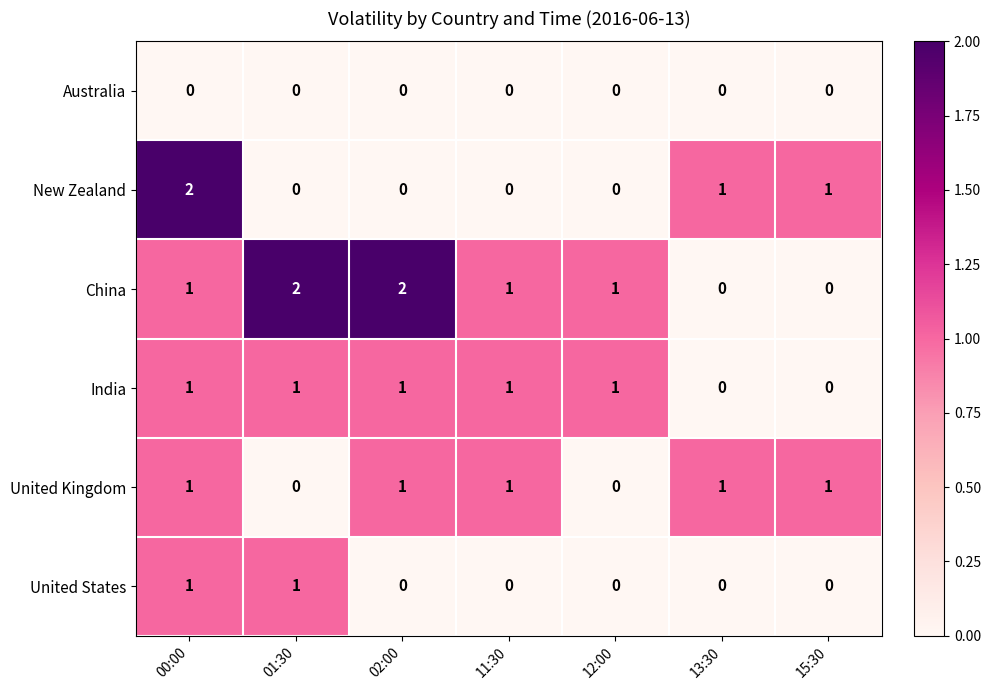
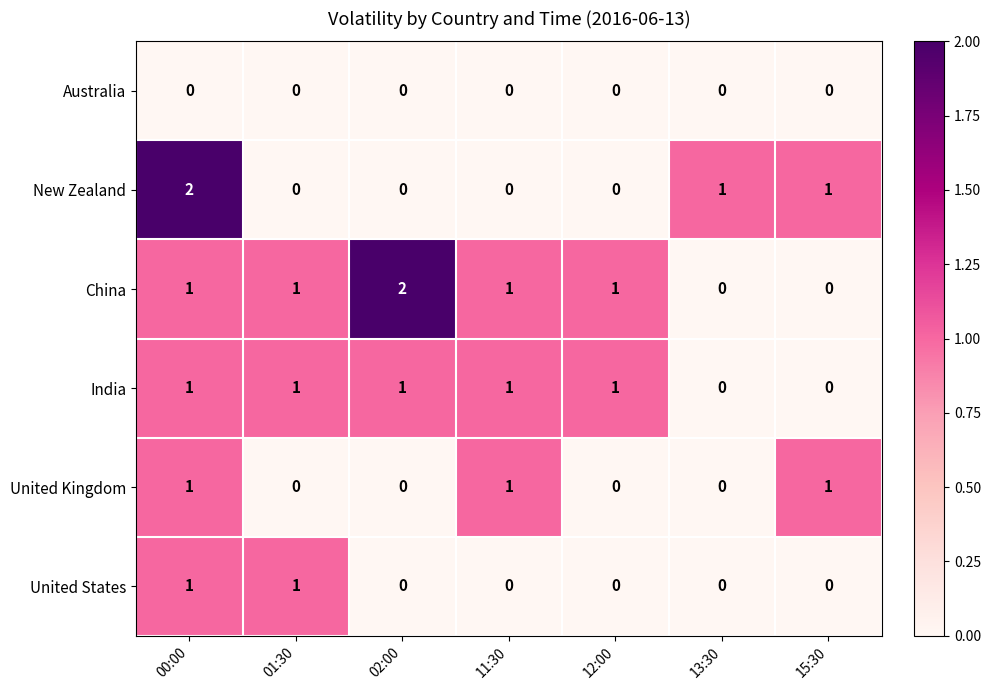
China, 01:30: 2 -> 1
United Kingdom, 02:00: 1 -> 0
United Kingdom, 13:30: 1 -> 0
